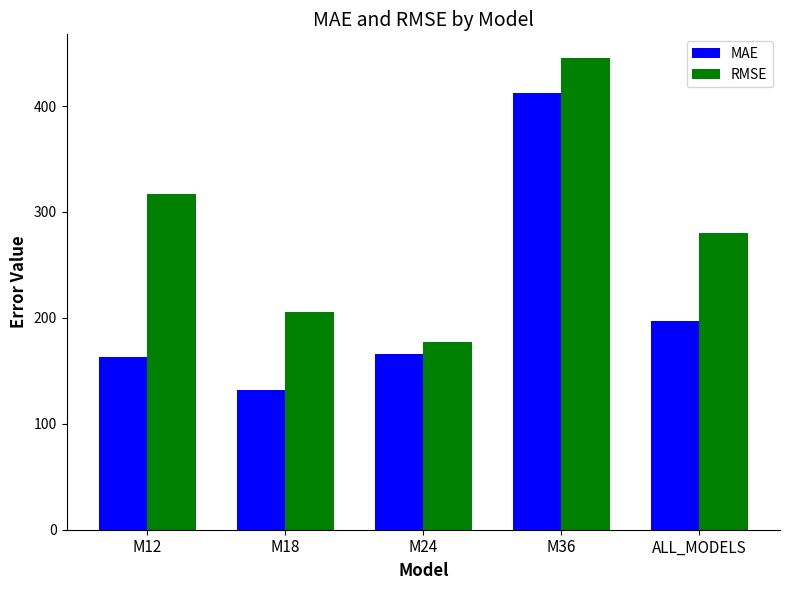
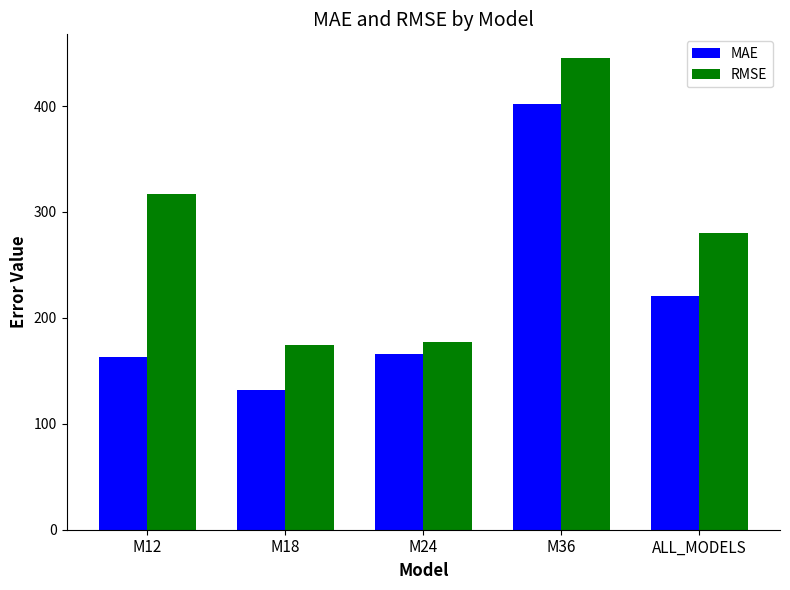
RMSE, M18: 205 -> 174
MAE, M36: 413 -> 402
MAE, ALL_MODELS: 197 -> 220
